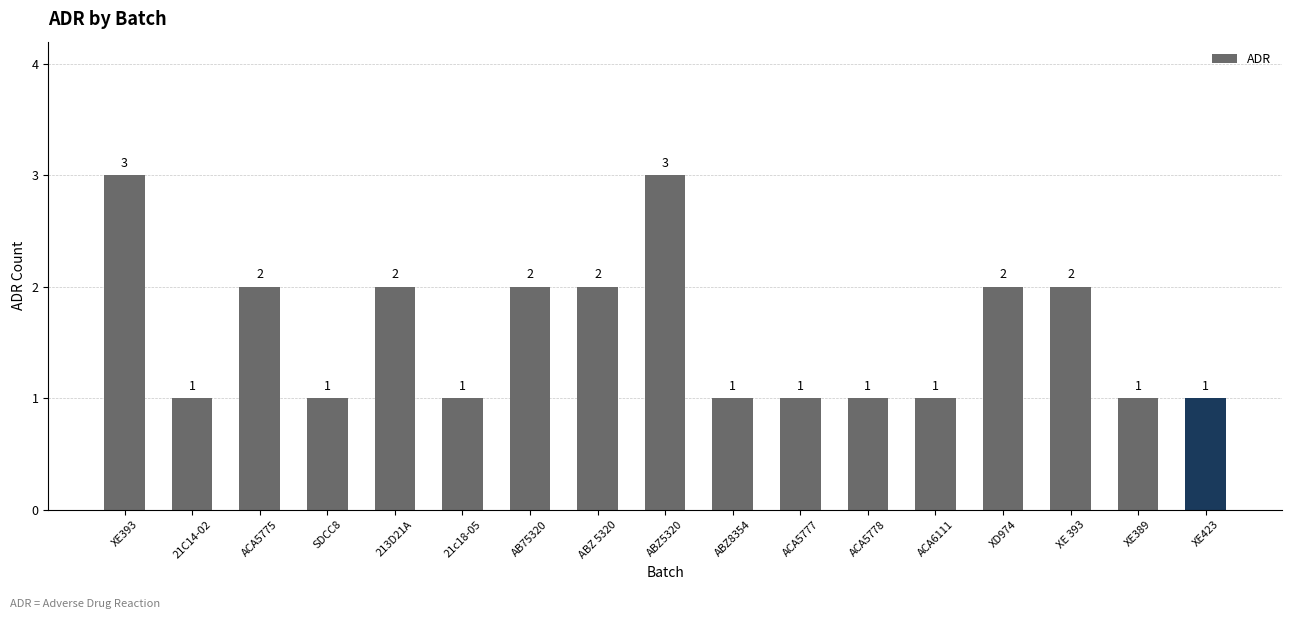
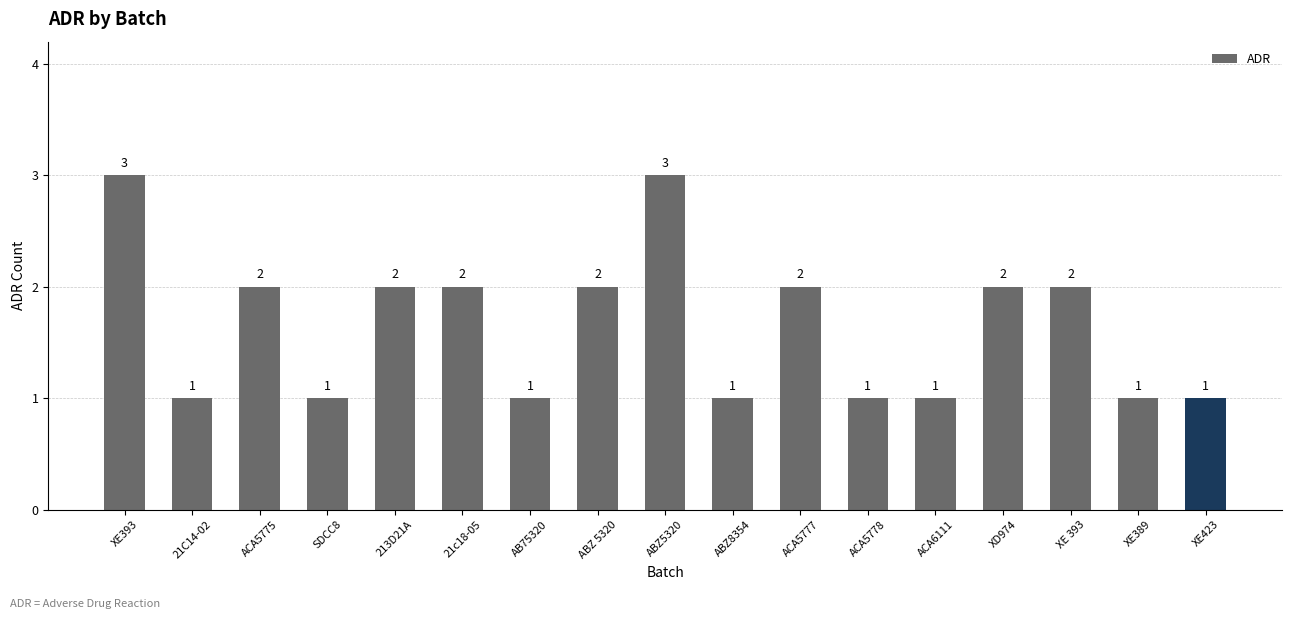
21c18-05: 1 -> 2
AB75320: 2 -> 1
ACA5777: 1 -> 2
